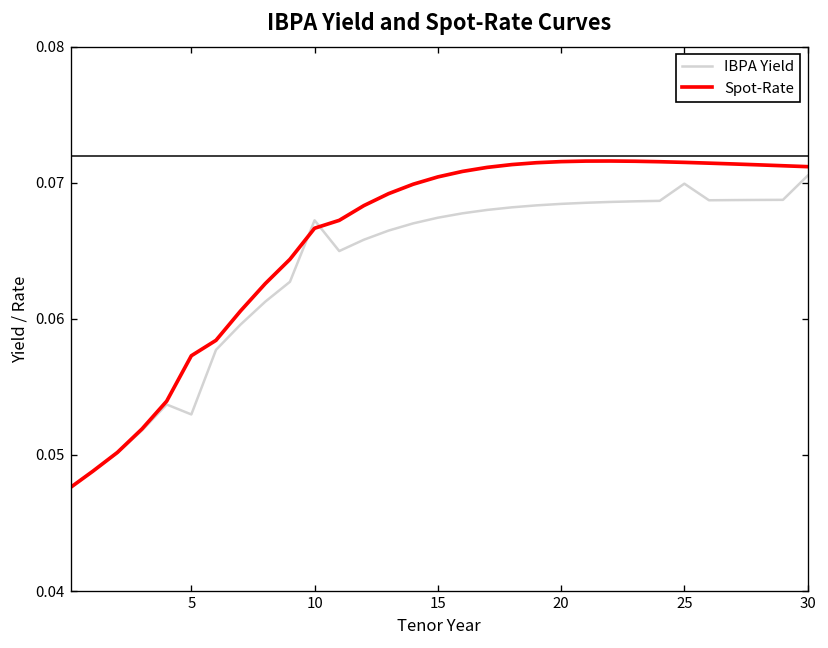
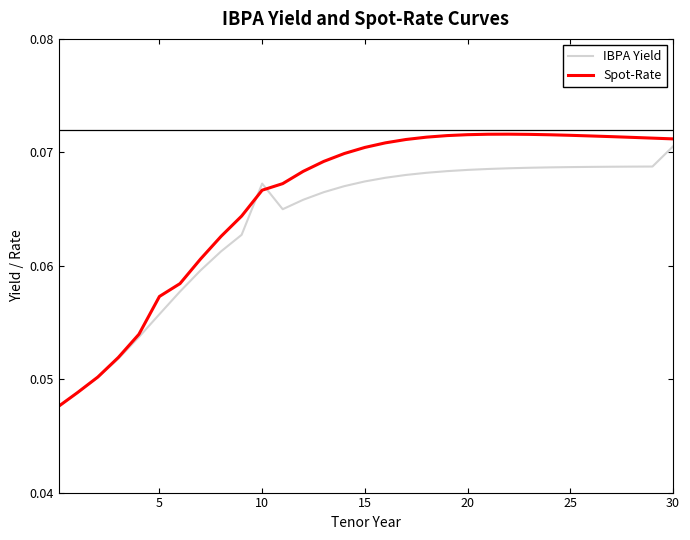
IBPA Yield, 5: 0.0530 -> 0.0557
IBPA Yield, 25: 0.0699 -> 0.0687
